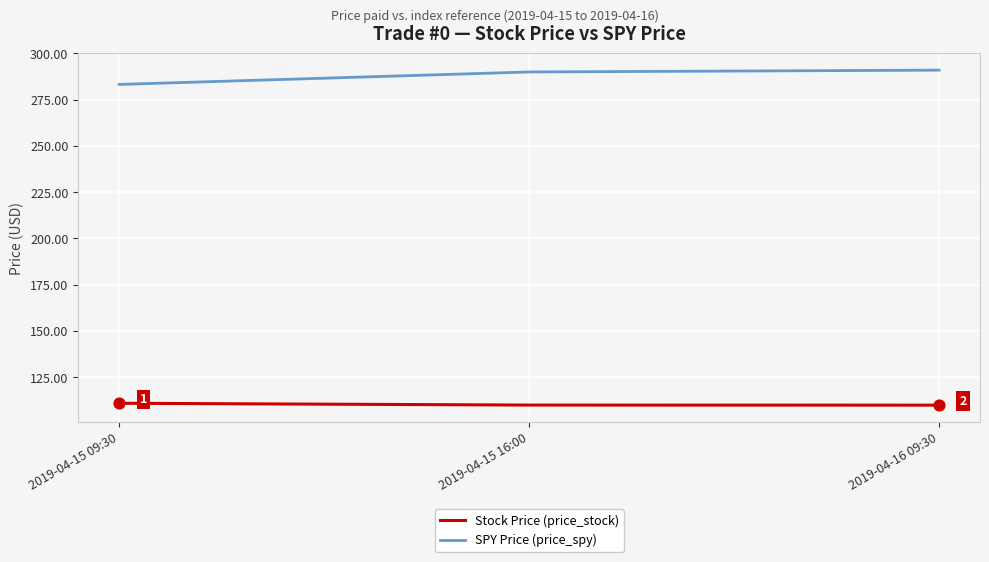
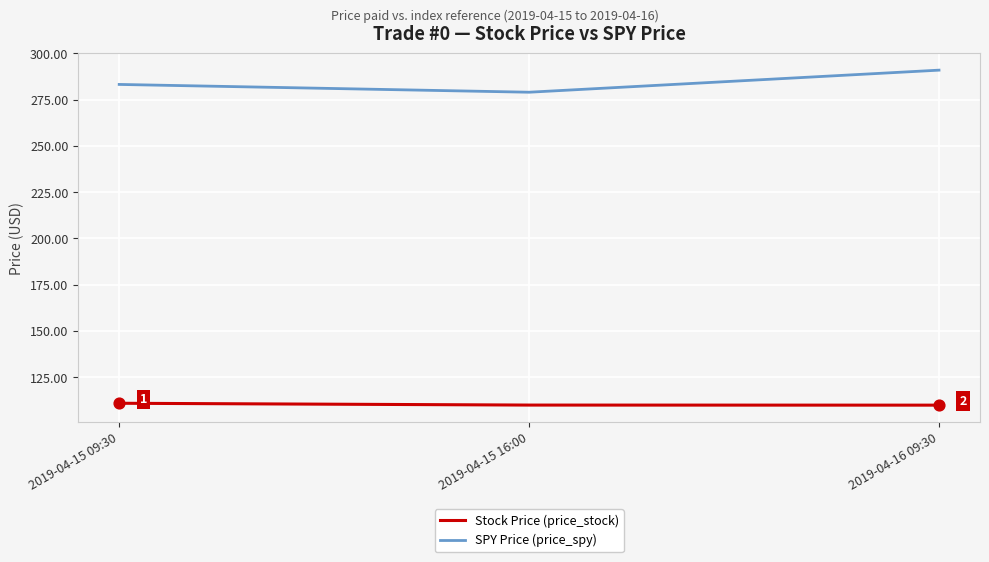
SPY Price (price_spy), 2019-04-15 16:00: 290 -> 279
